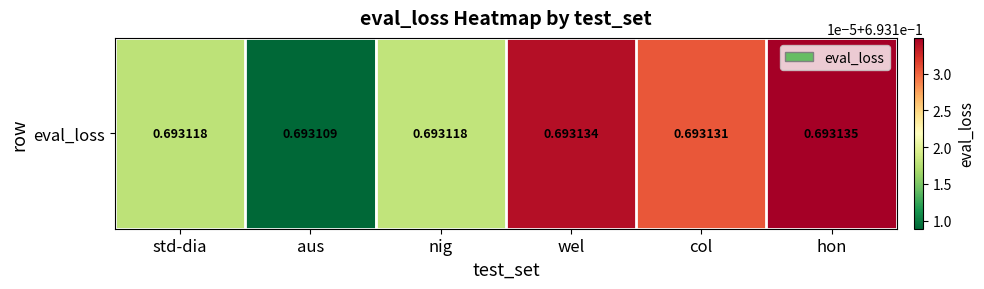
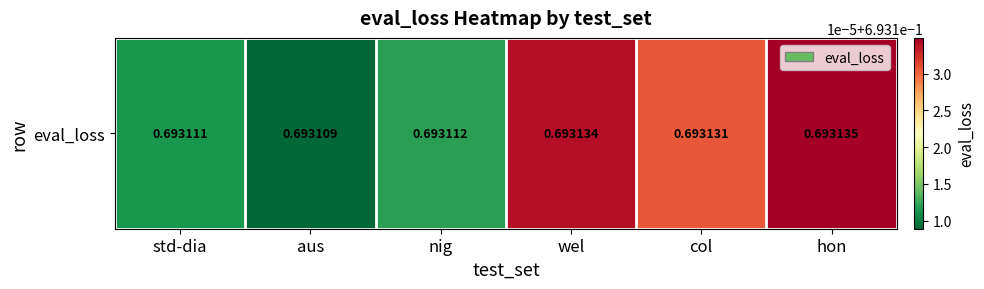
eval_loss, std-dia: 0.693118 -> 0.693111
eval_loss, nig: 0.693118 -> 0.693112
